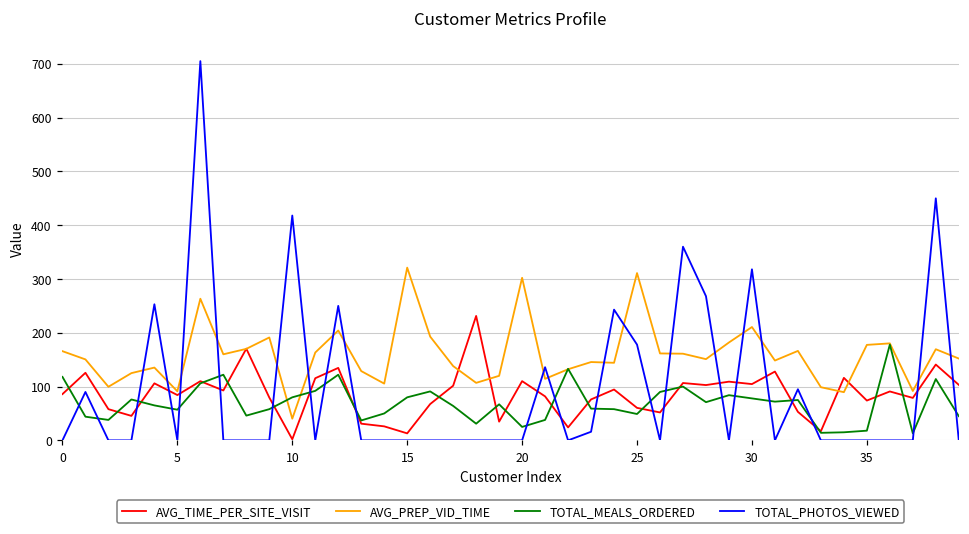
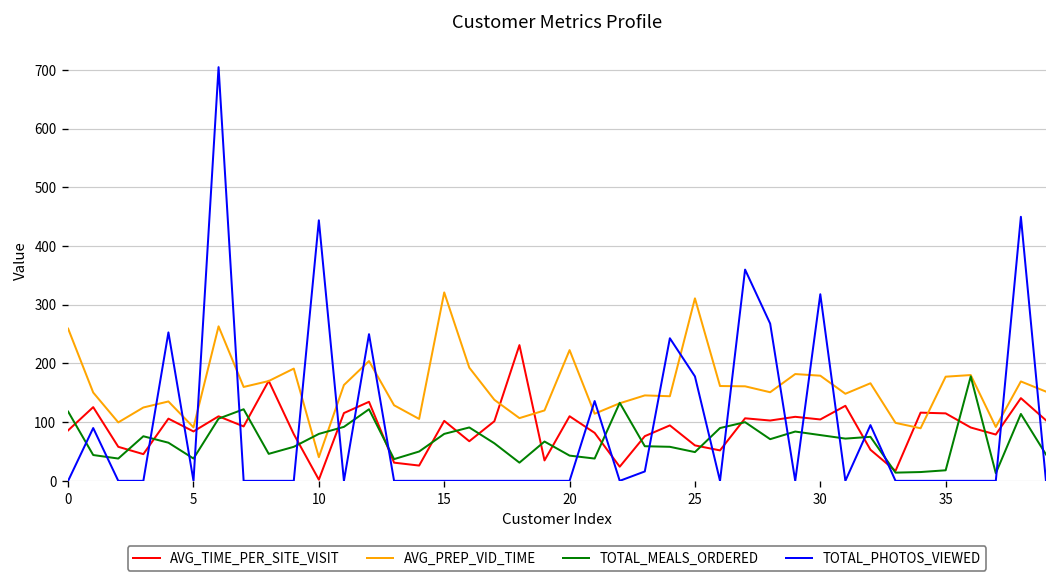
AVG_PREP_VID_TIME, 0: 170 -> 260
TOTAL_MEALS_ORDERED, 5: 60 -> 40
TOTAL_PHOTOS_VIEWED, 10: 420 -> 440
AVG_TIME_PER_SITE_VISIT, 15: 10 -> 100
AVG_PREP_VID_TIME, 20: 300 -> 220
TOTAL_MEALS_ORDERED, 20: 30 -> 40
AVG_PREP_VID_TIME, 30: 210 -> 180
AVG_TIME_PER_SITE_VISIT, 35: 70 -> 120
